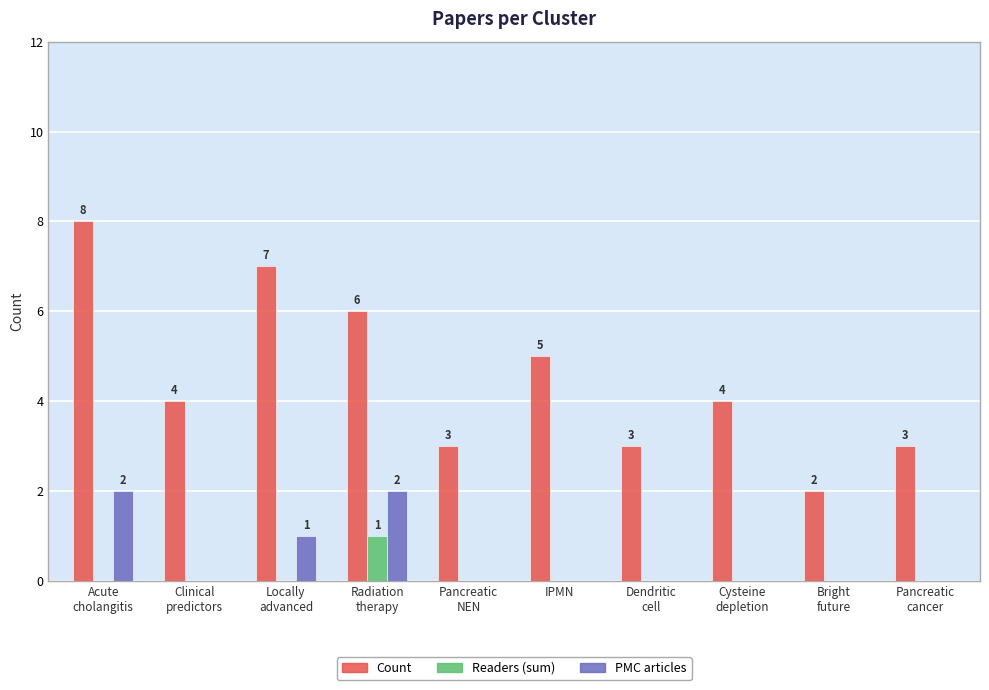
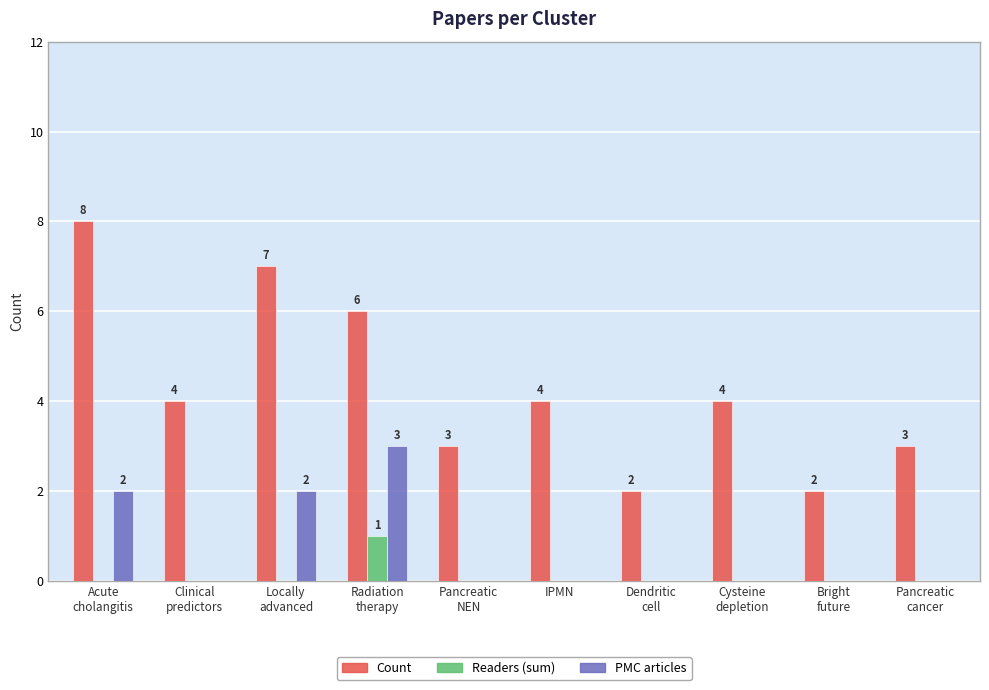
PMC articles, Locally advanced: 1 -> 2
PMC articles, Radiation therapy: 2 -> 3
Count, IPMN: 5 -> 4
Count, Dendritic cell: 3 -> 2
